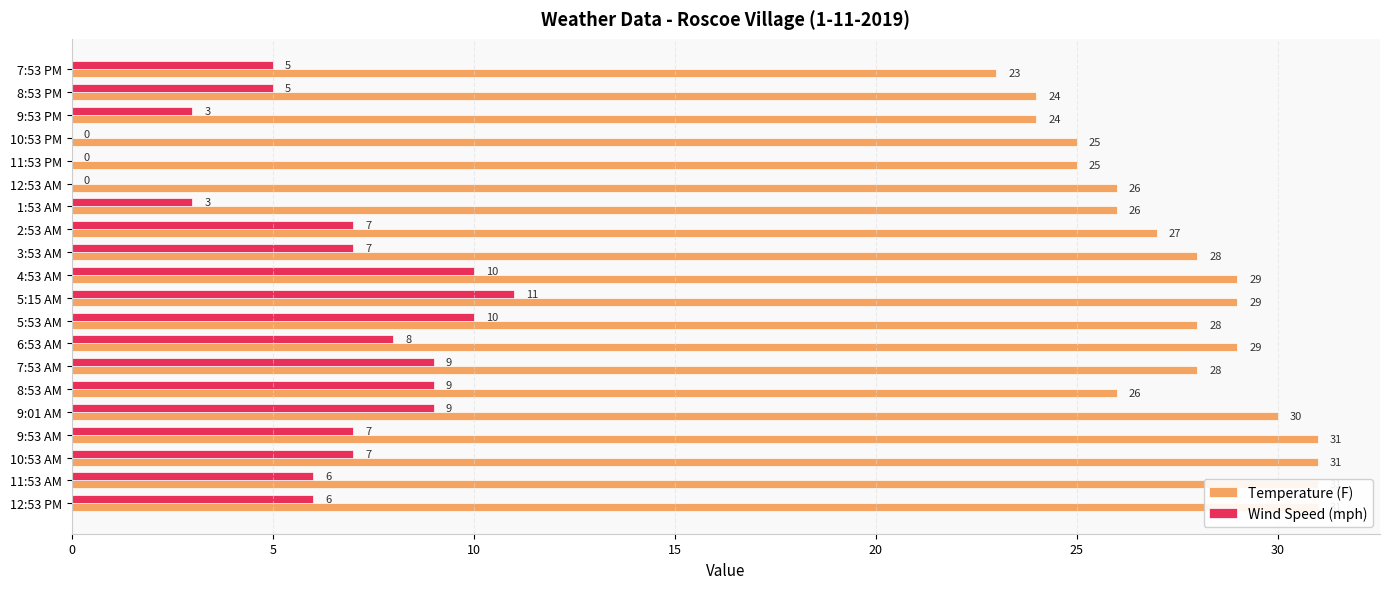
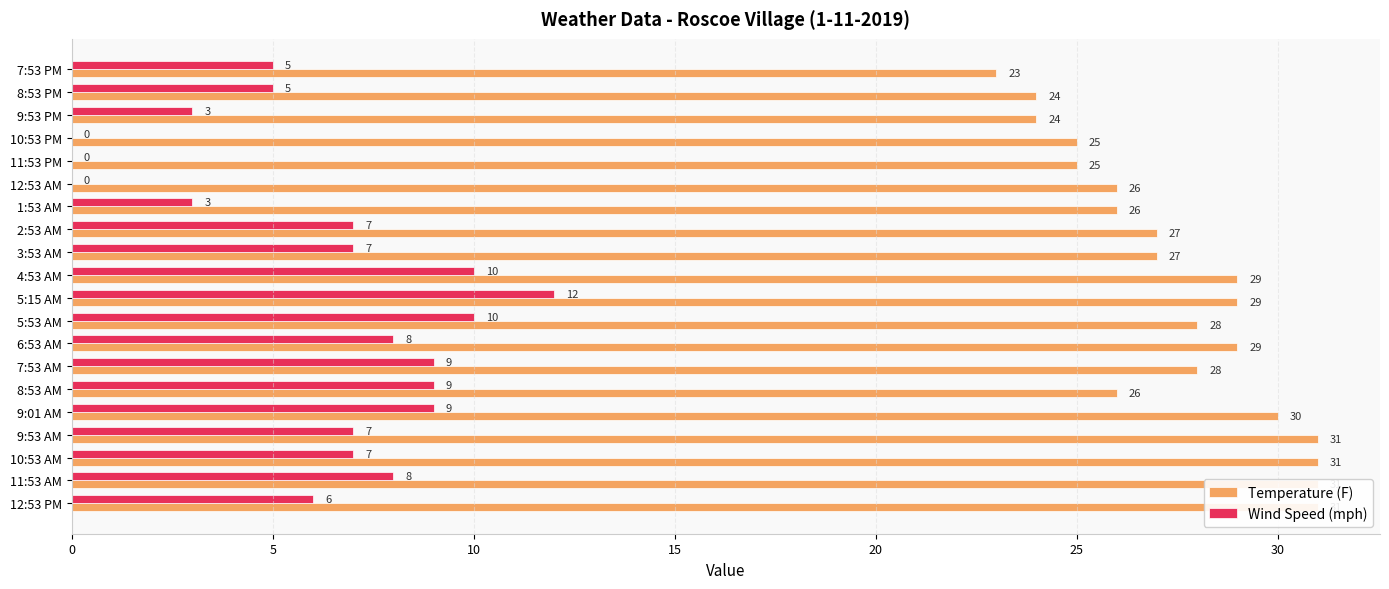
Temperature (F), 3:53 AM: 28 -> 27
Wind Speed (mph), 5:15 AM: 11 -> 12
Wind Speed (mph), 11:53 AM: 6 -> 8
